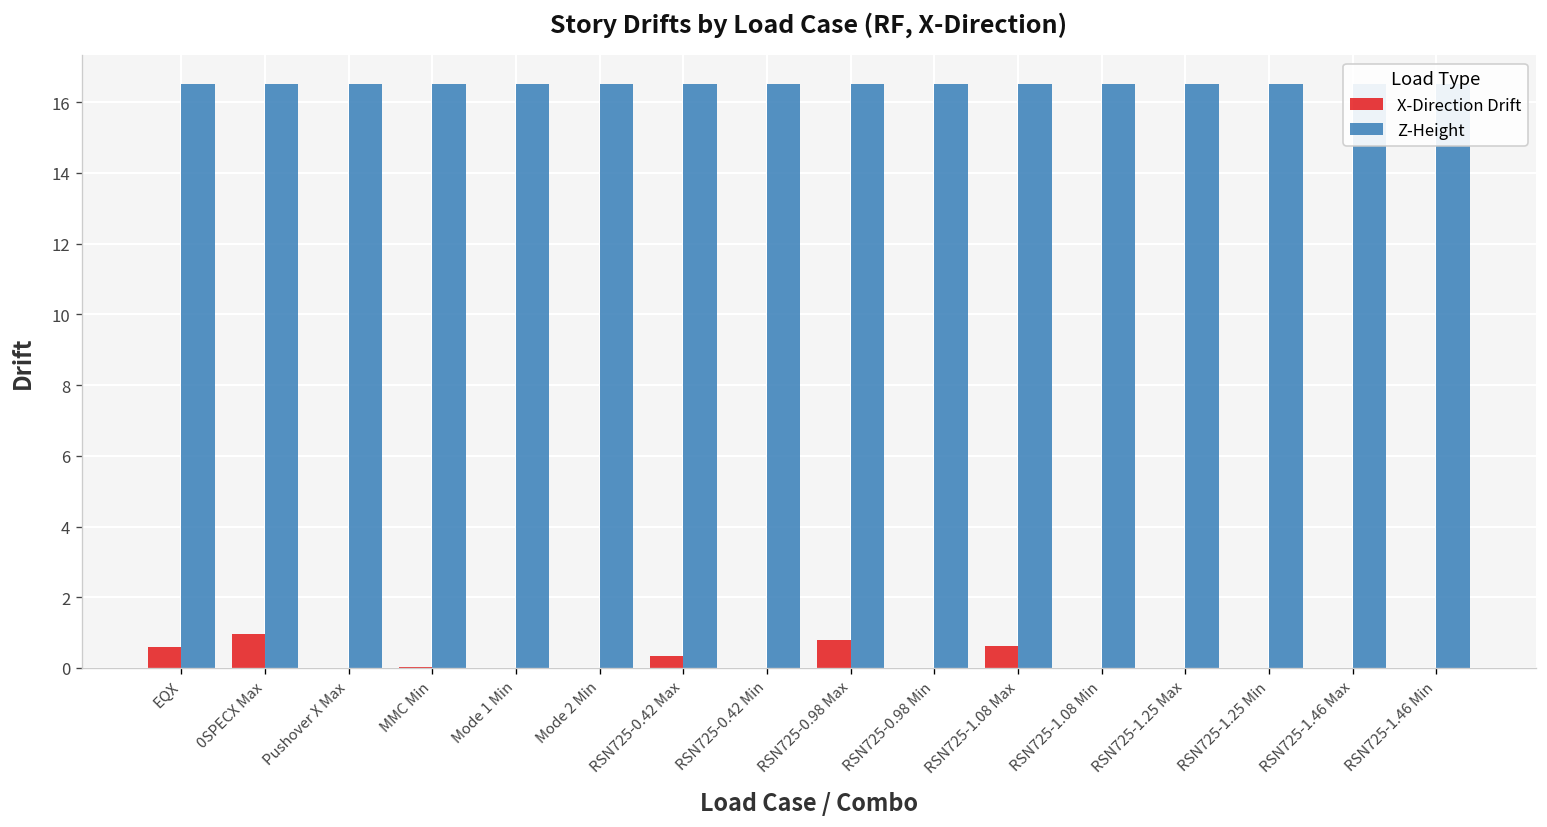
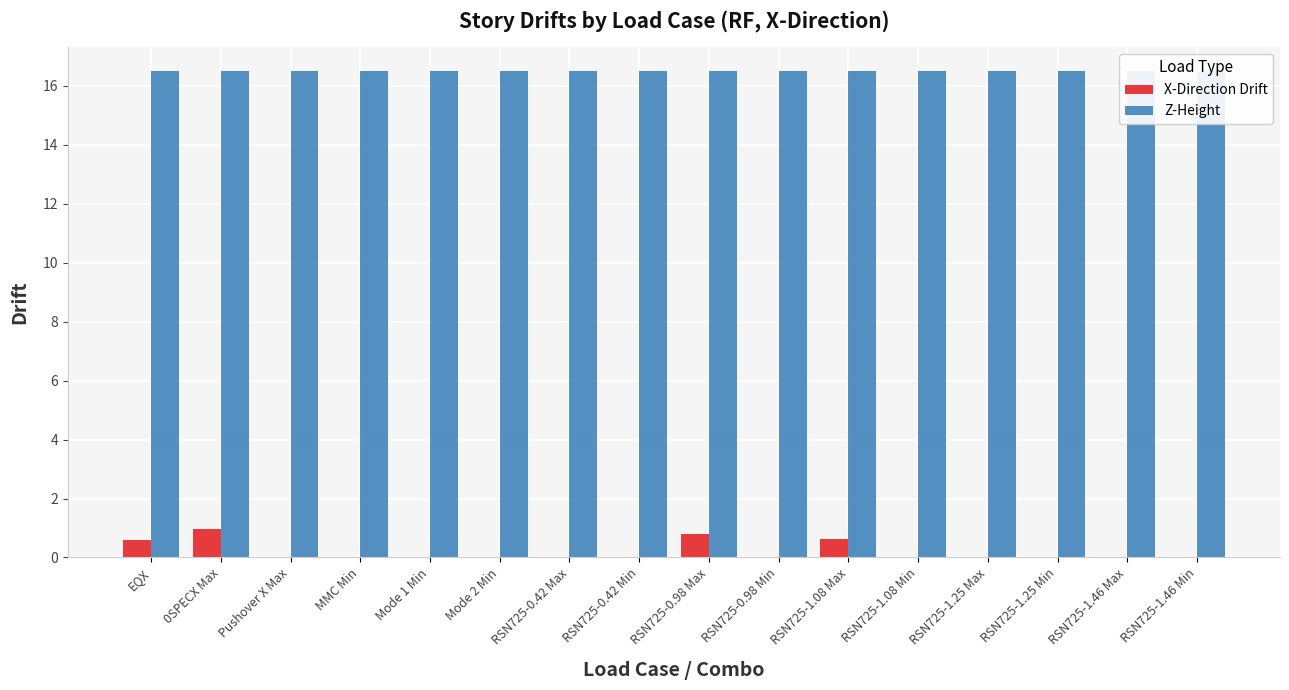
X-Direction Drift, RSN725-0.42 Max: 0.3 -> 0.0
